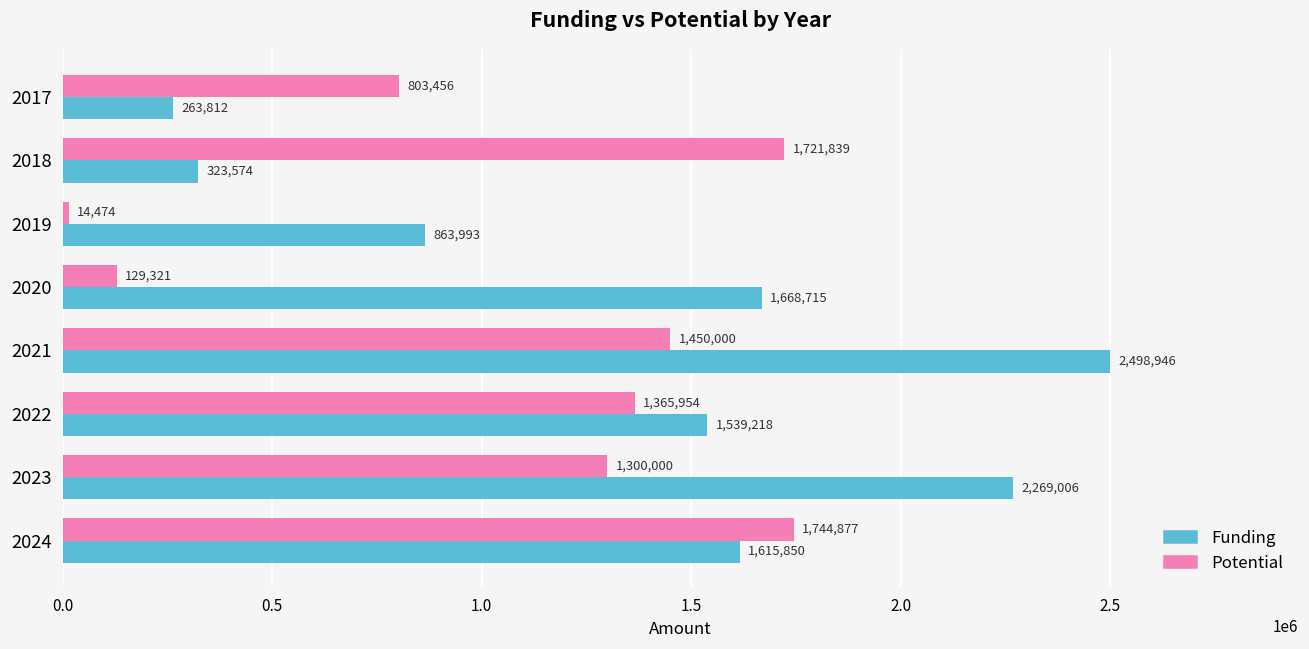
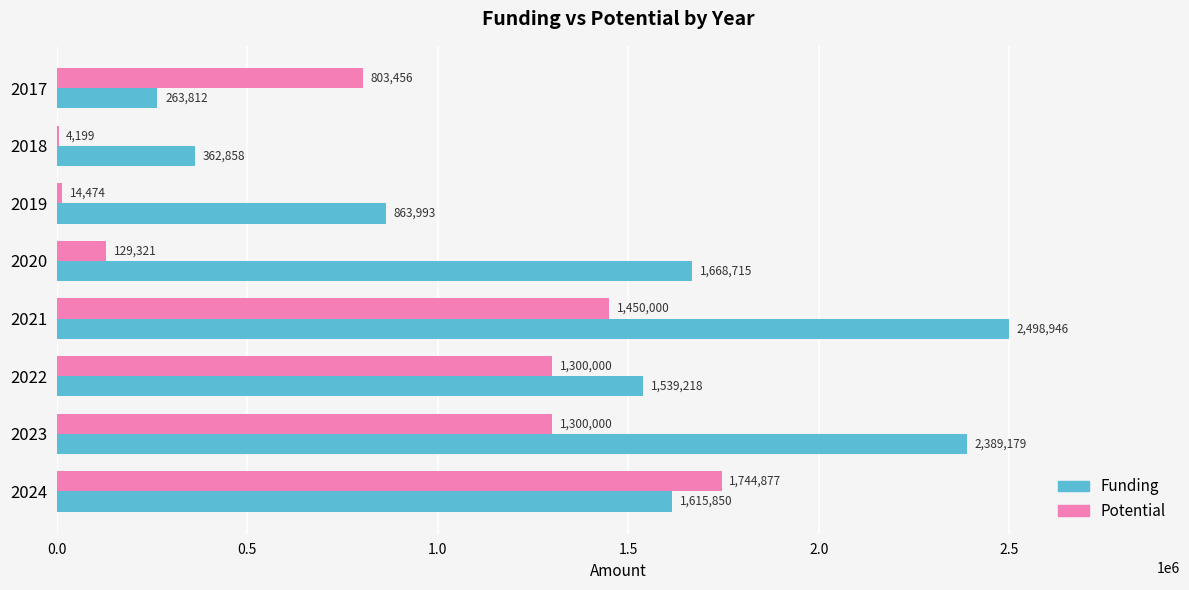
Potential, 2018: 1,721,839 -> 4,199
Funding, 2018: 323,574 -> 362,858
Potential, 2022: 1,365,954 -> 1,300,000
Funding, 2023: 2,269,006 -> 2,389,179
